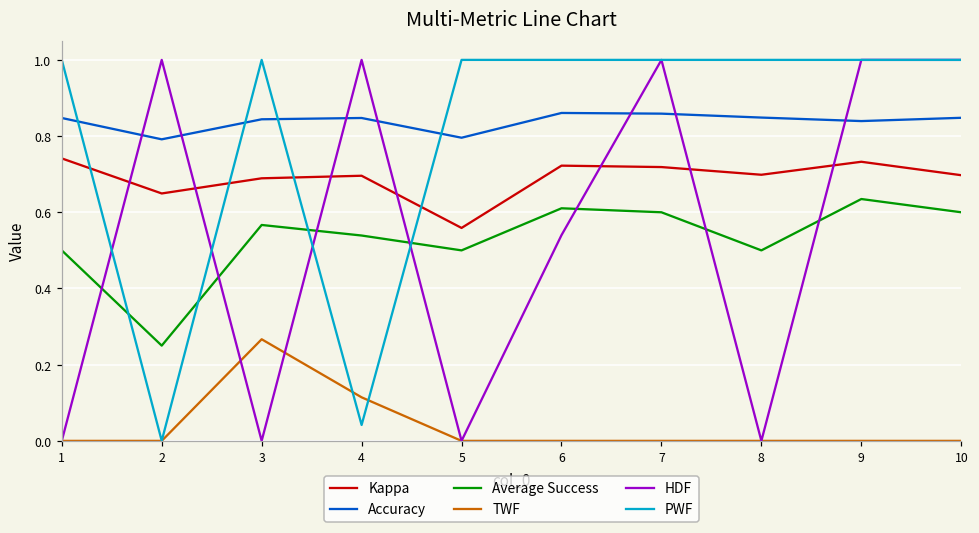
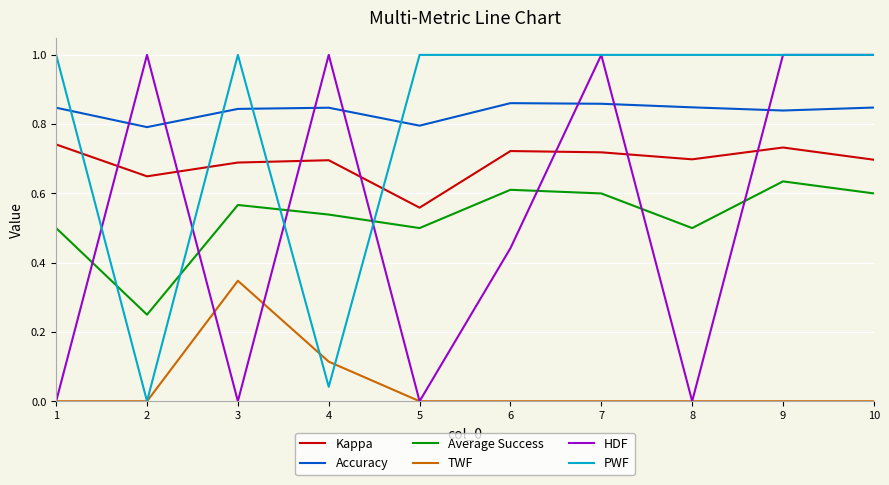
TWF, 3: 0.27 -> 0.35
HDF, 6: 0.54 -> 0.44
